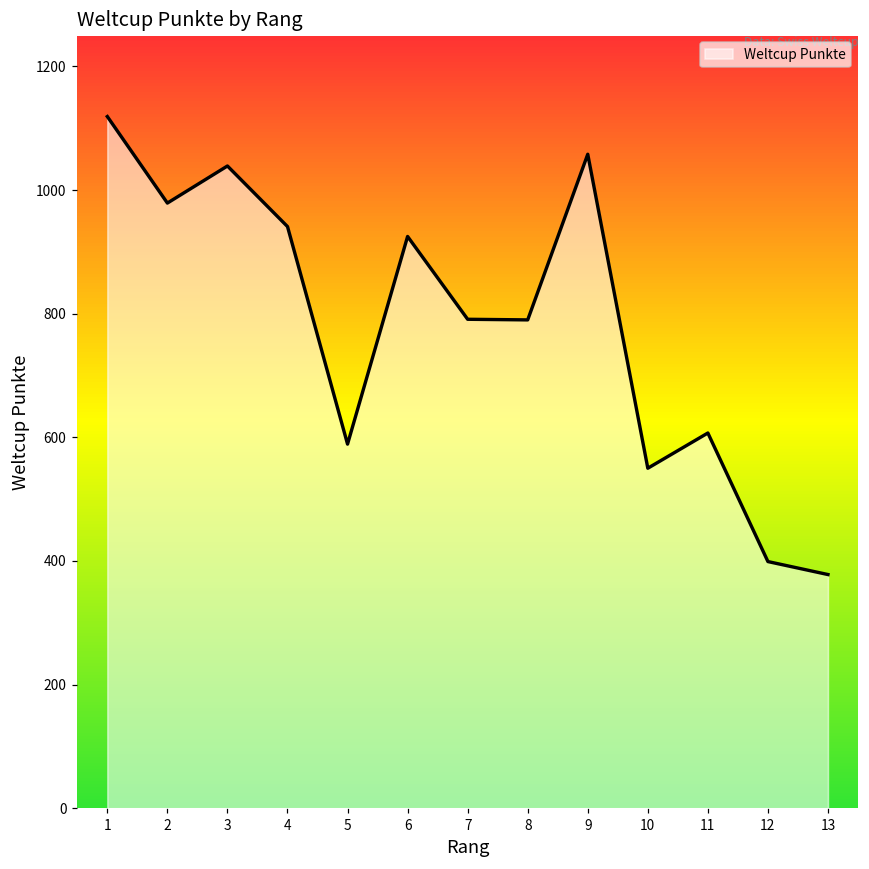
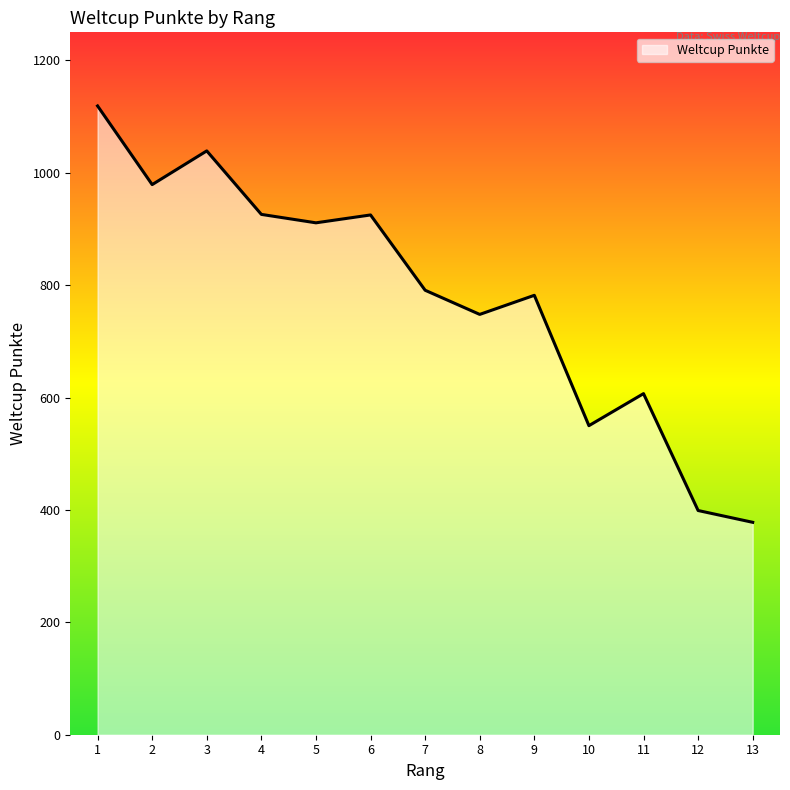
4: 940 -> 930
5: 590 -> 910
8: 790 -> 750
9: 1060 -> 780
